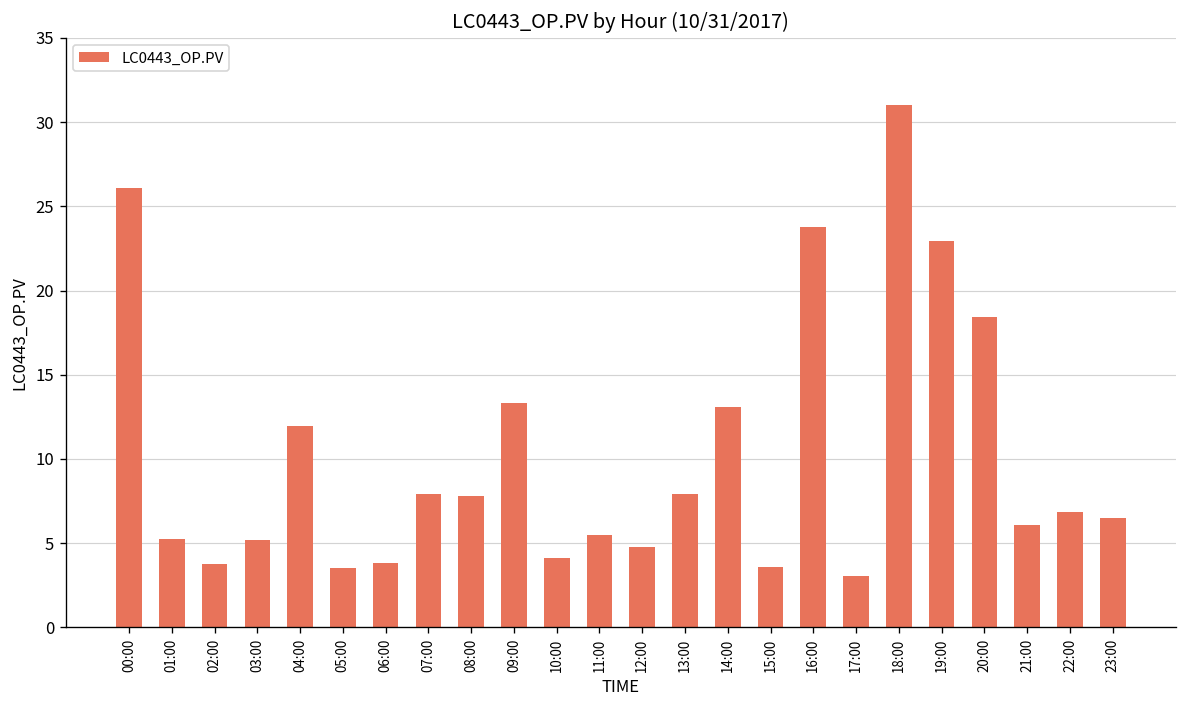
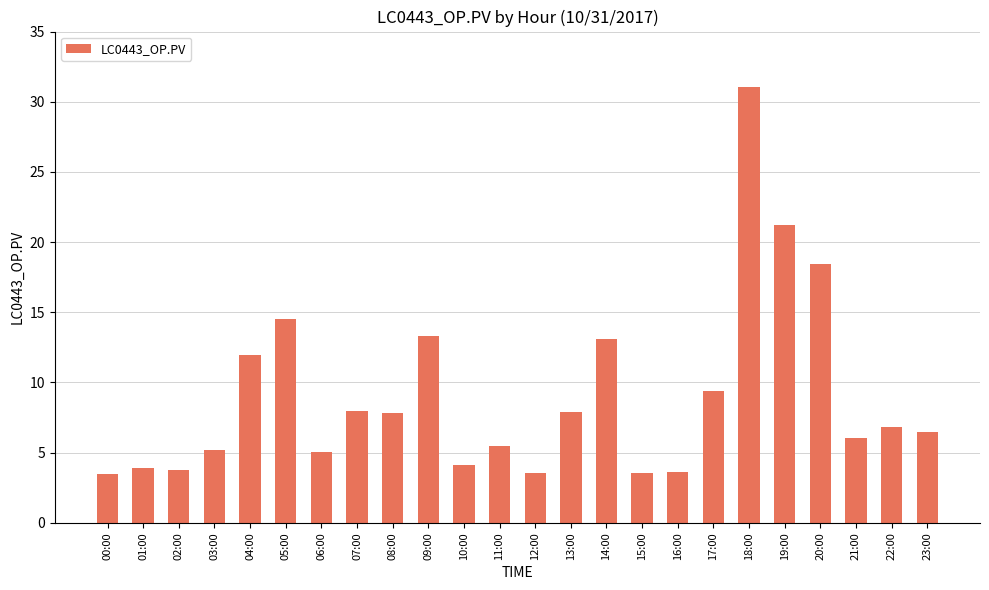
00:00: 26.1 -> 3.5
01:00: 5.2 -> 3.9
05:00: 3.5 -> 14.5
06:00: 3.8 -> 5.0
12:00: 4.8 -> 3.5
16:00: 23.8 -> 3.6
17:00: 3.0 -> 9.4
19:00: 22.9 -> 21.2
